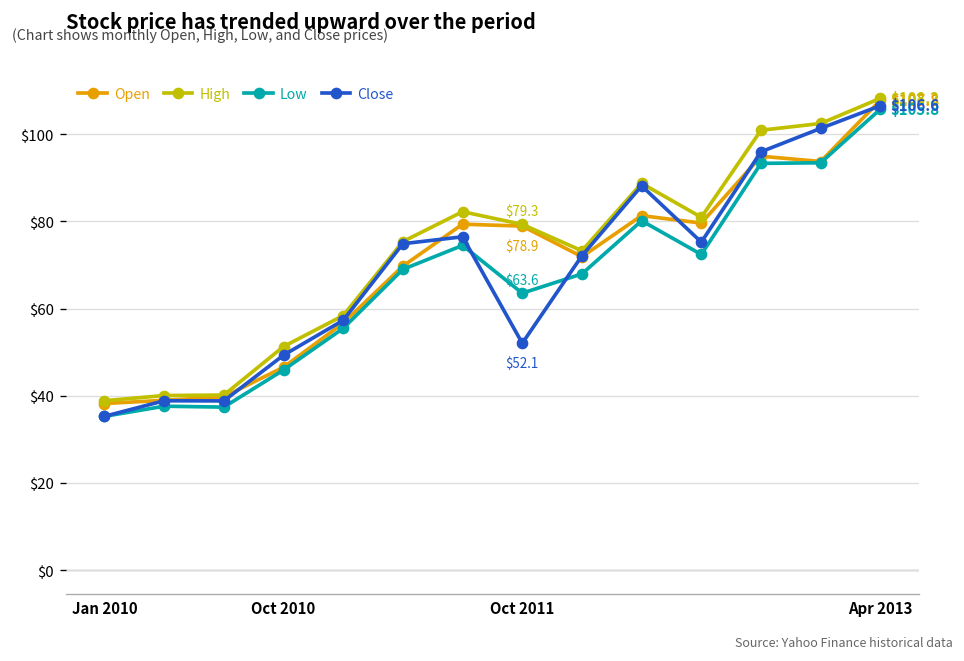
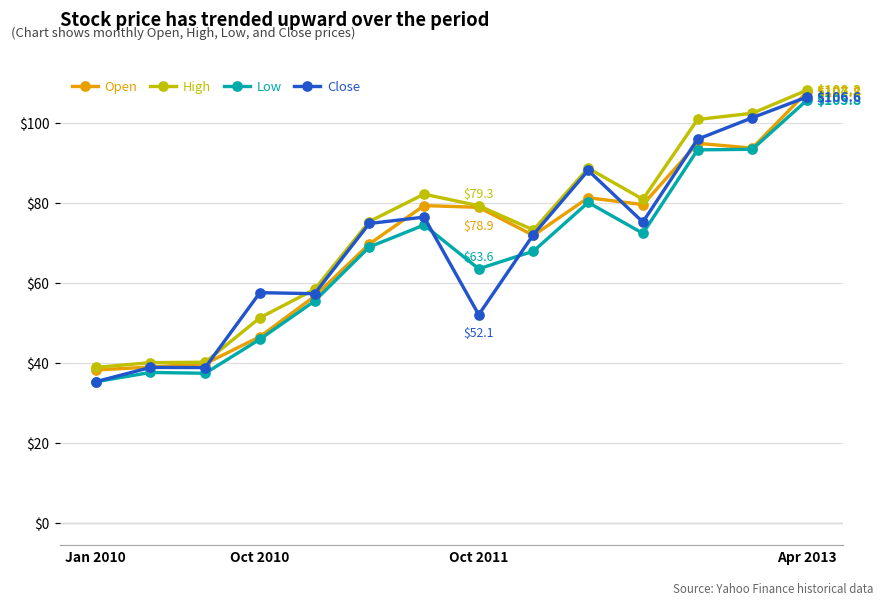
Close, Oct 2010: $49 -> $58
